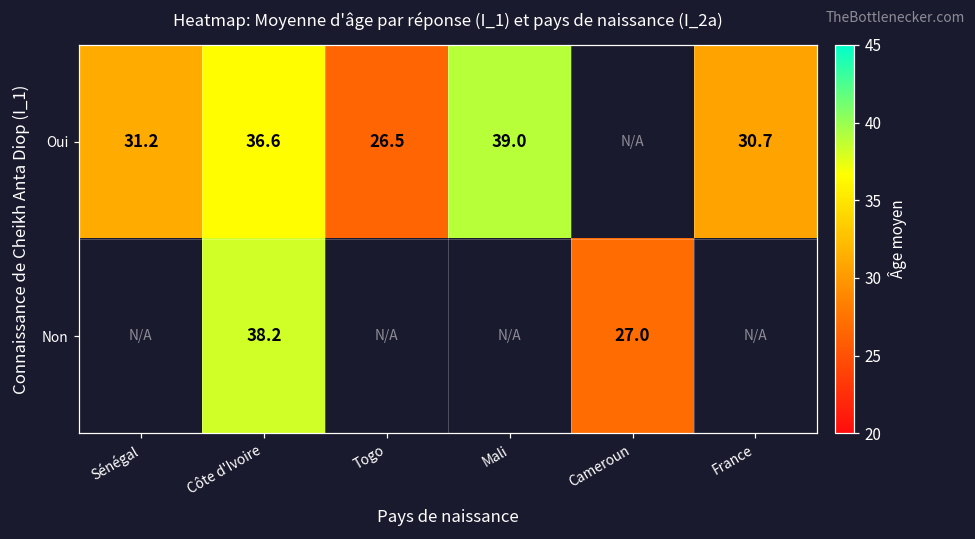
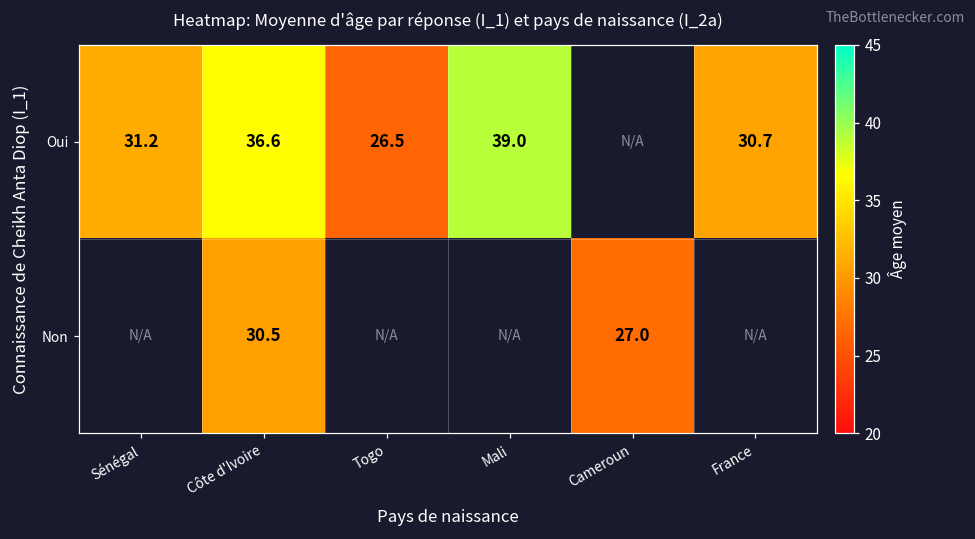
Non, Côte d'Ivoire: 38.2 -> 30.5
